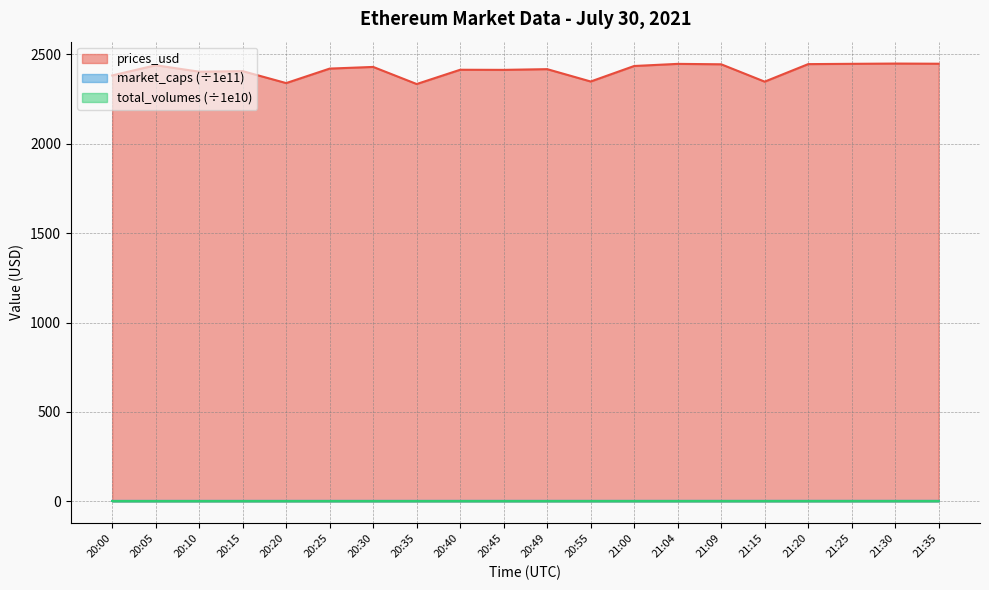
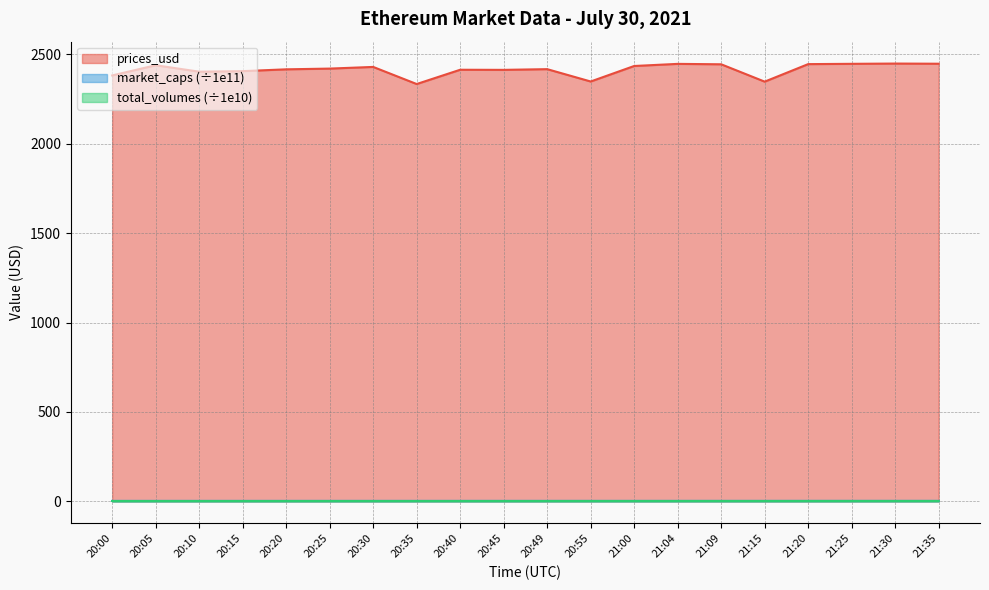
prices_usd, 20:20: 2340 -> 2420
